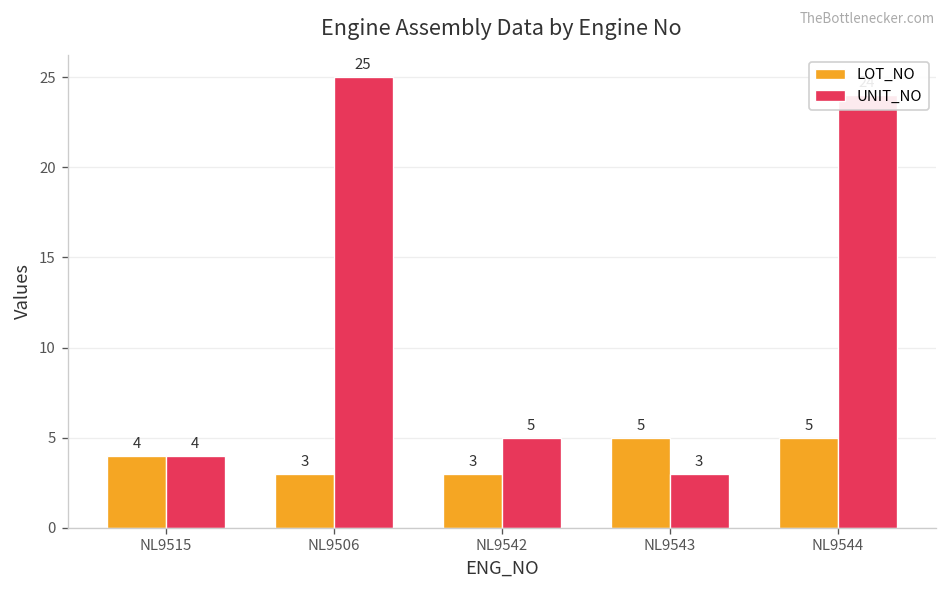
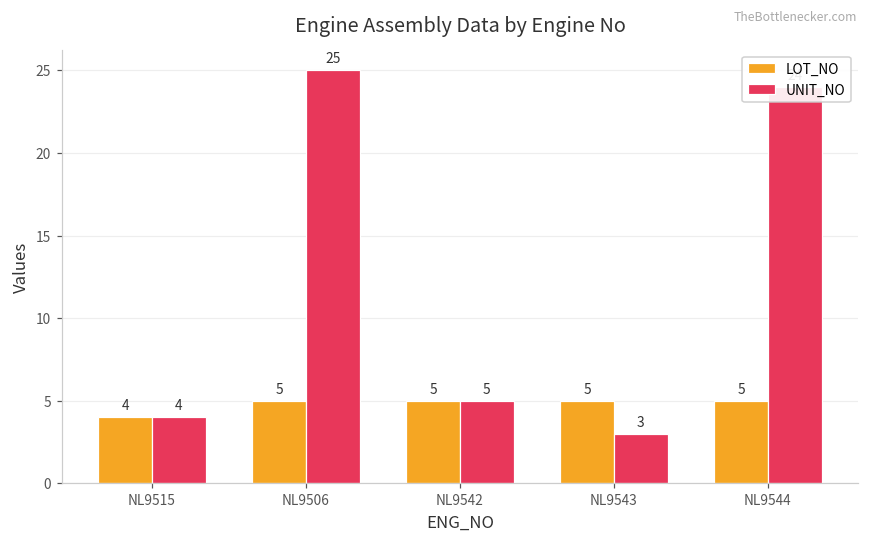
LOT_NO, NL9506: 3 -> 5
LOT_NO, NL9542: 3 -> 5
